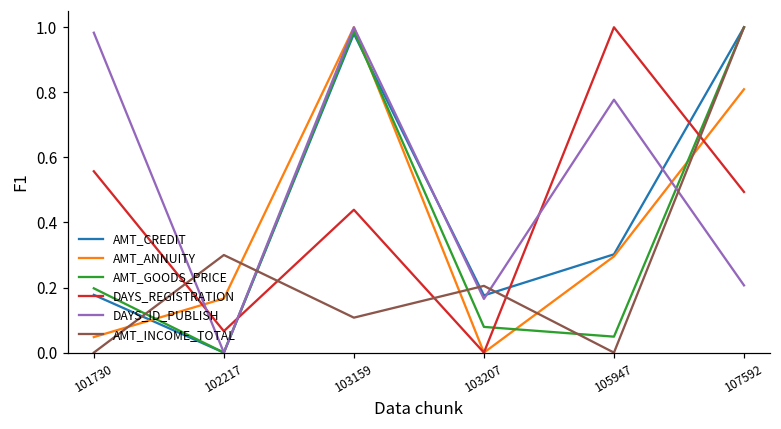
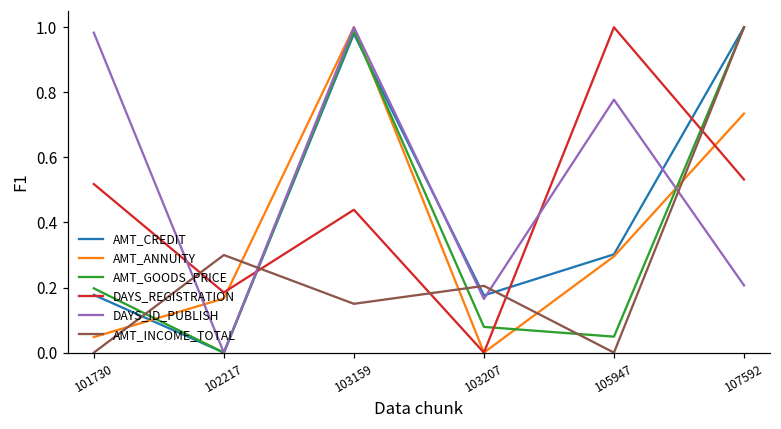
DAYS_REGISTRATION, 101730: 0.56 -> 0.52
DAYS_REGISTRATION, 102217: 0.07 -> 0.19
AMT_INCOME_TOTAL, 103159: 0.11 -> 0.15
AMT_ANNUITY, 107592: 0.81 -> 0.73
DAYS_REGISTRATION, 107592: 0.49 -> 0.53
